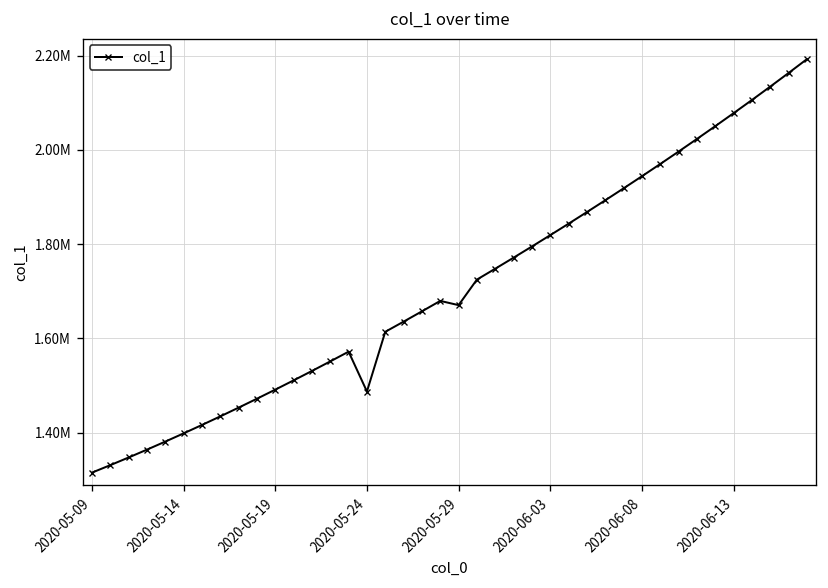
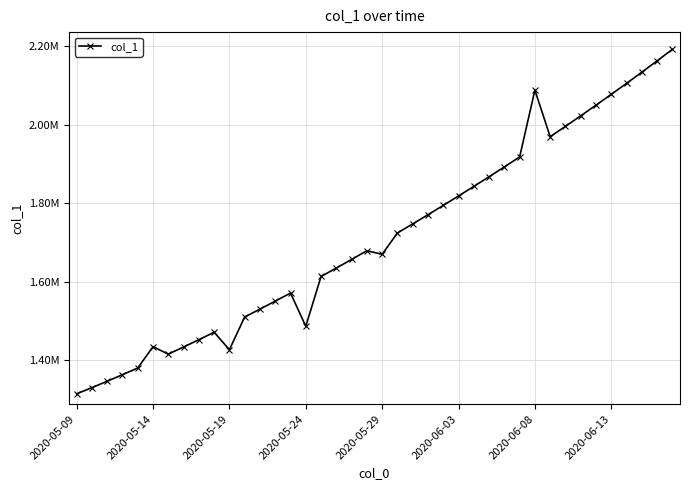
2020-05-14: 1400000 -> 1440000
2020-05-19: 1490000 -> 1430000
2020-06-08: 1940000 -> 2090000
